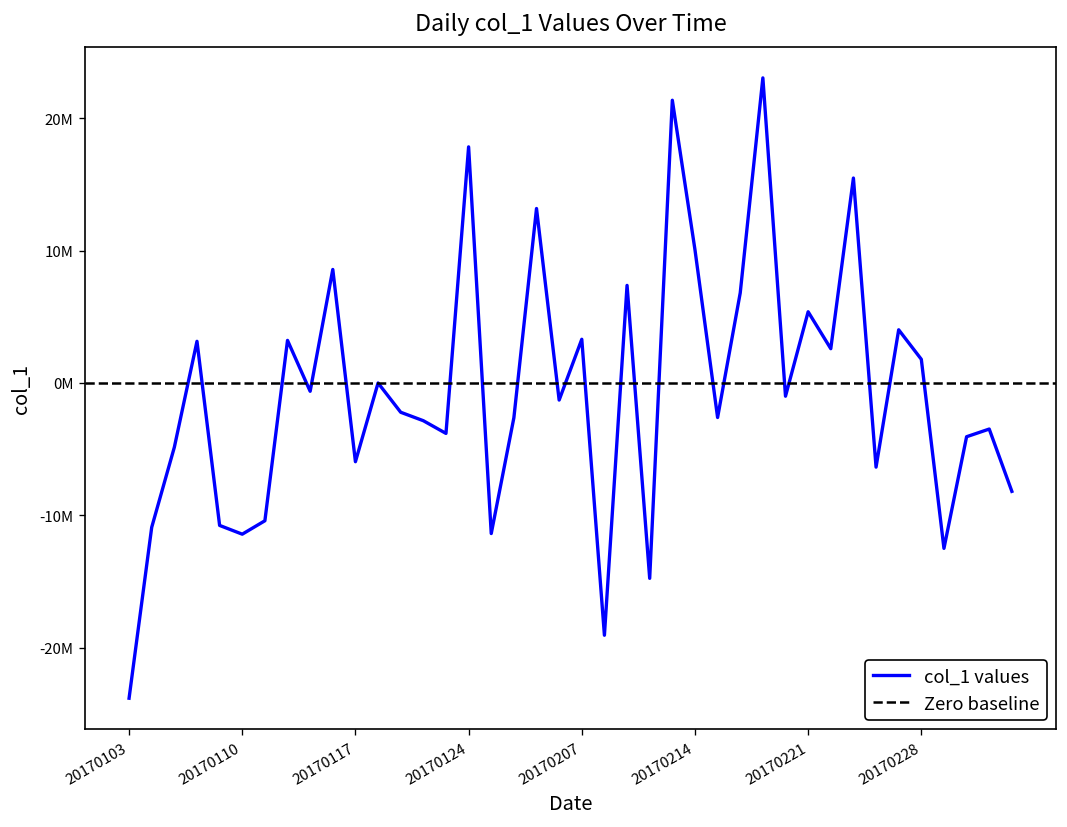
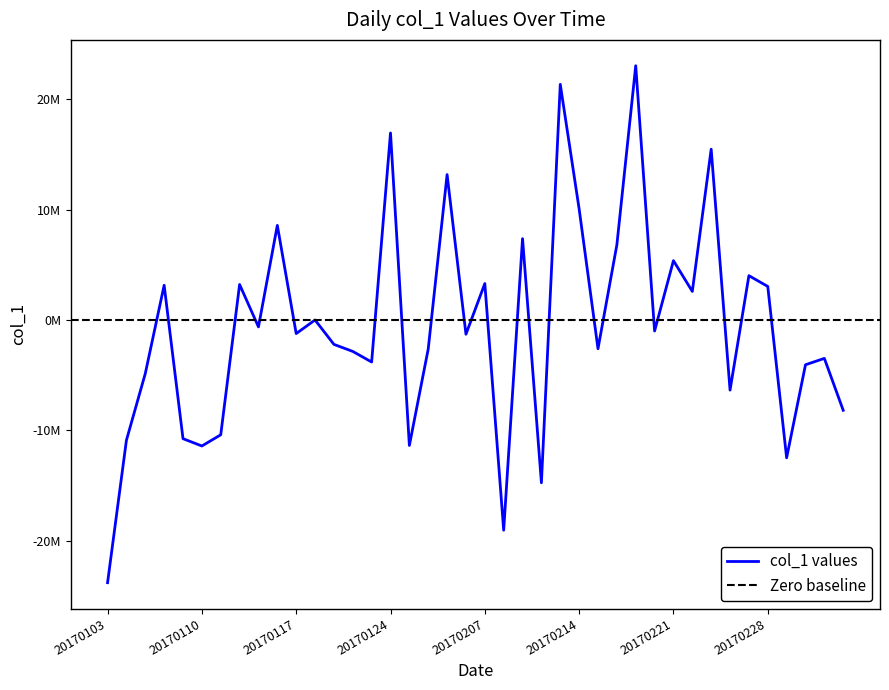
20170117: -5900000 -> -1200000
20170124: 17800000 -> 16900000
20170228: 1800000 -> 3000000
